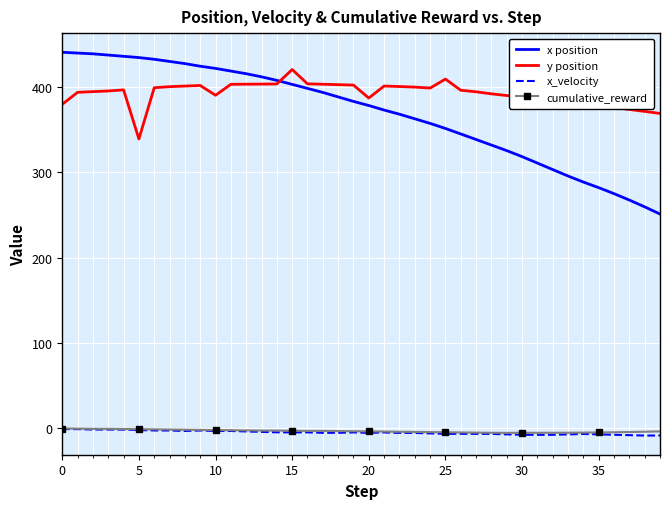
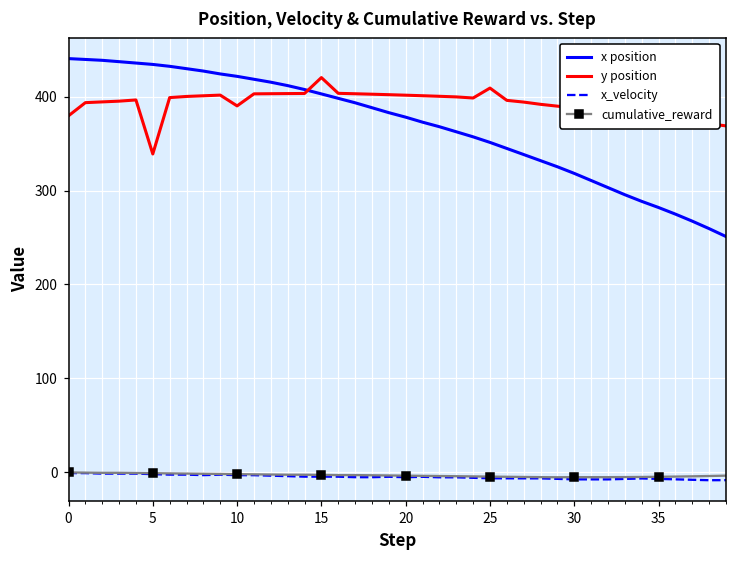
y position, 20: 390 -> 400
